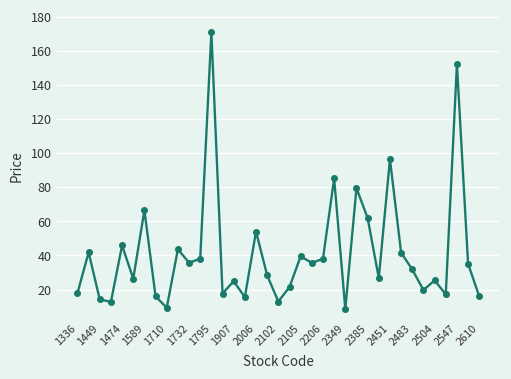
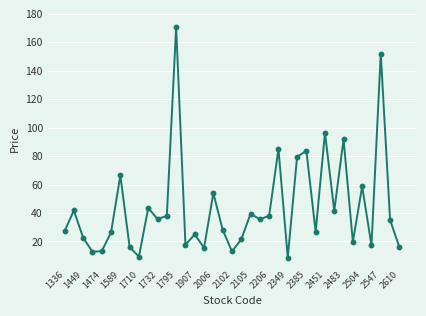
1336: 18 -> 27
1449: 14 -> 23
1474: 46 -> 13
2385: 62 -> 84
2483: 32 -> 92
2504: 25 -> 59
